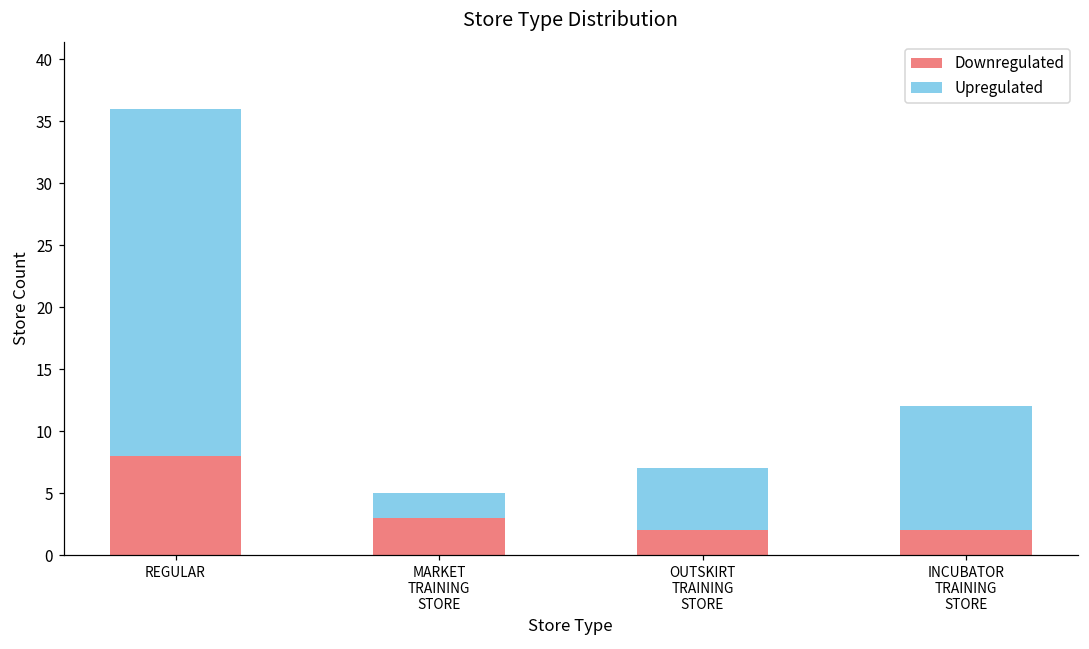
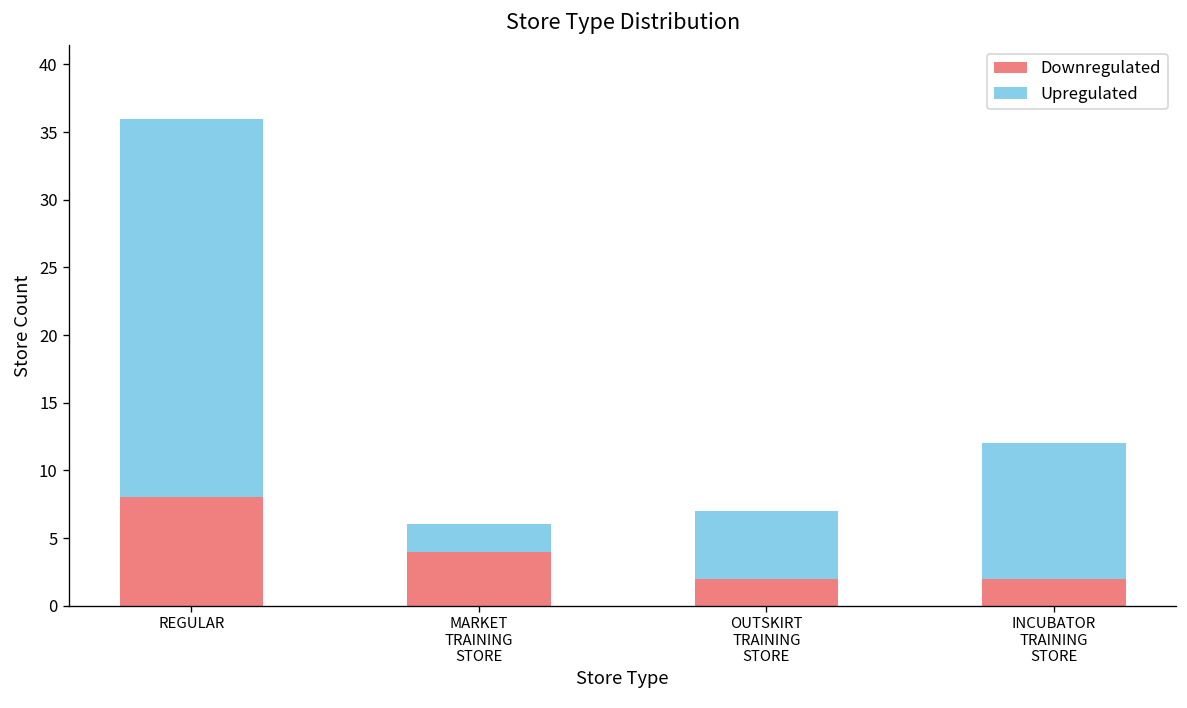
Downregulated, MARKET TRAINING STORE: 3 -> 4
